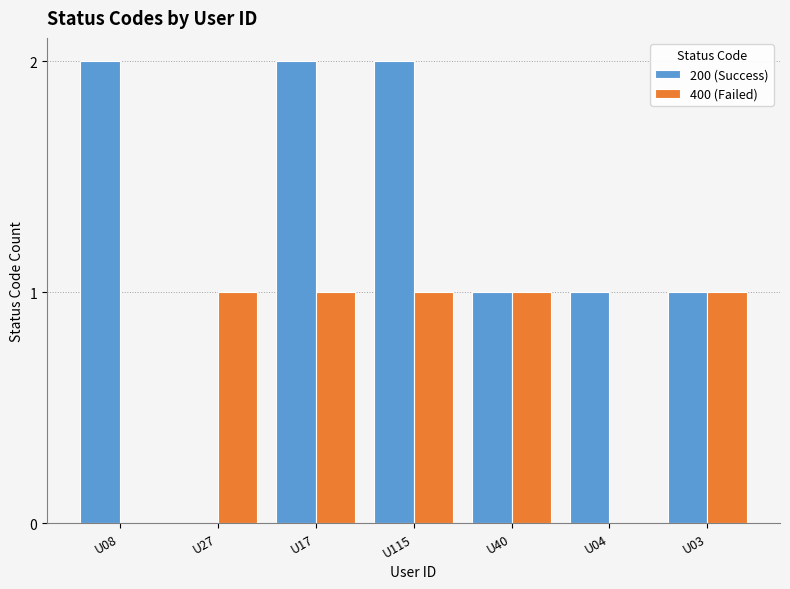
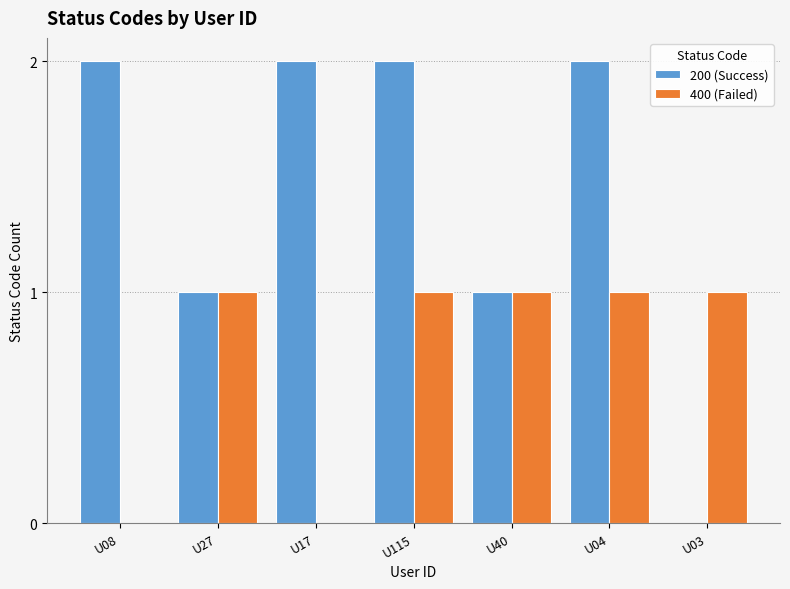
200 (Success), U27: 0 -> 1
400 (Failed), U17: 1 -> 0
200 (Success), U04: 1 -> 2
400 (Failed), U04: 0 -> 1
200 (Success), U03: 1 -> 0
